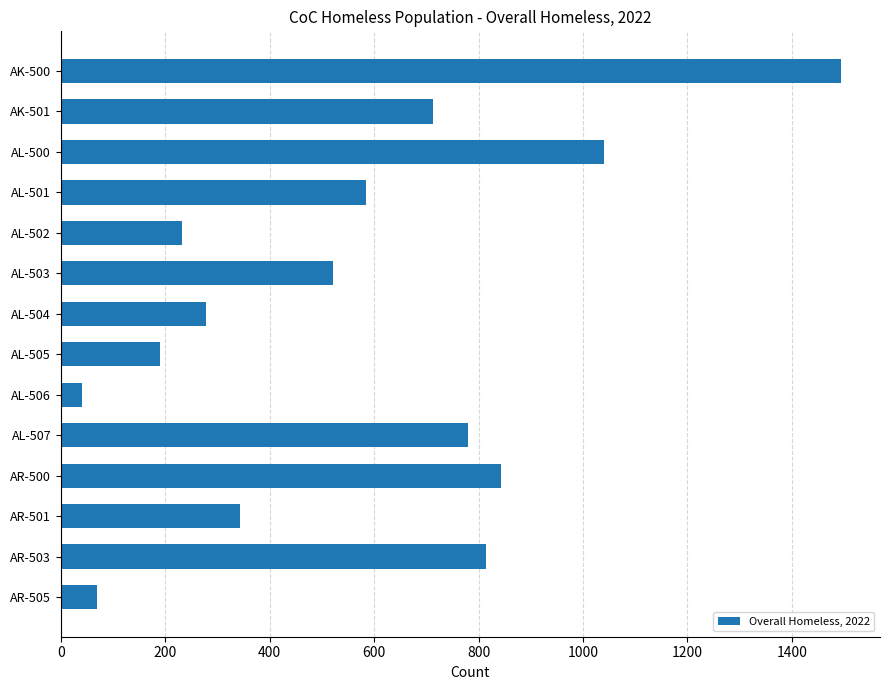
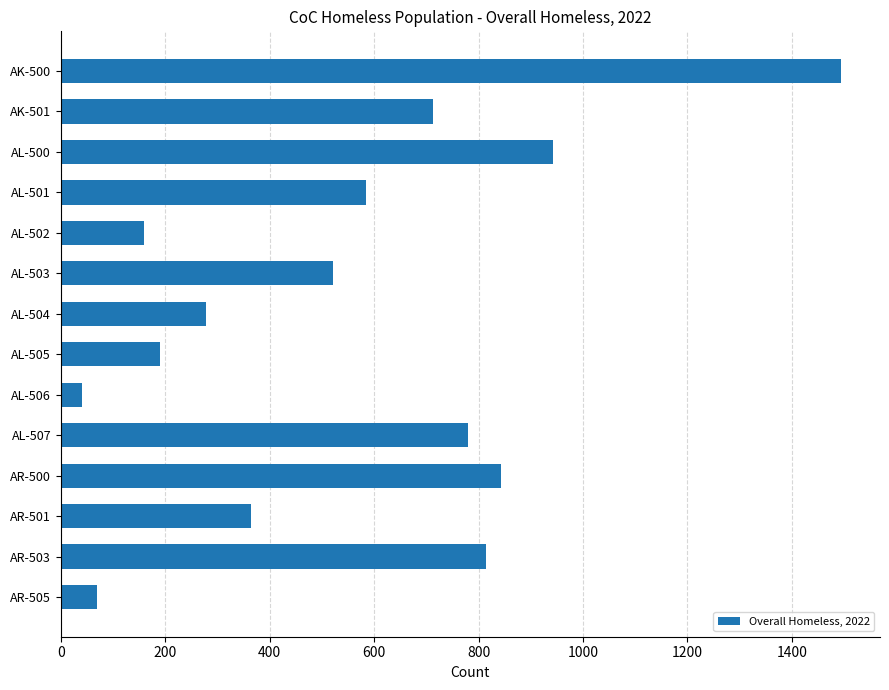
AL-500: 1040 -> 940
AL-502: 230 -> 160
AR-501: 340 -> 360
